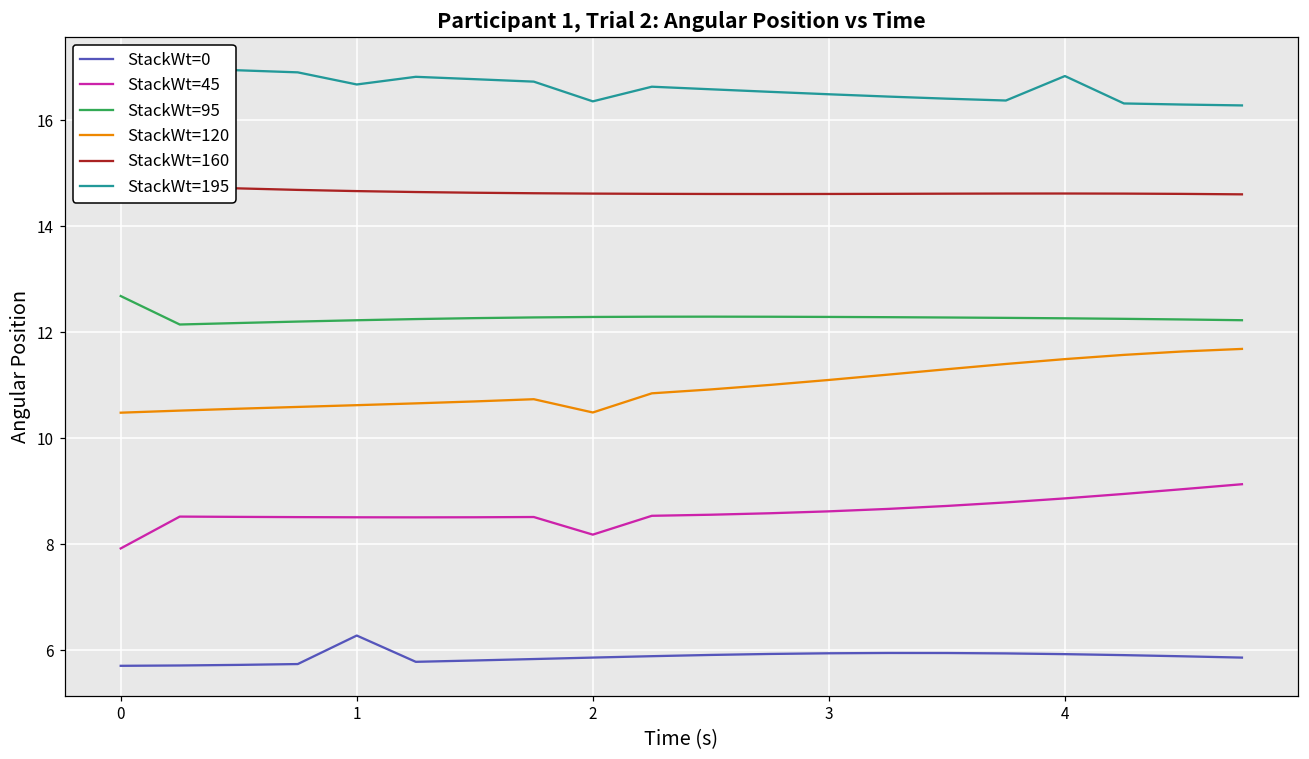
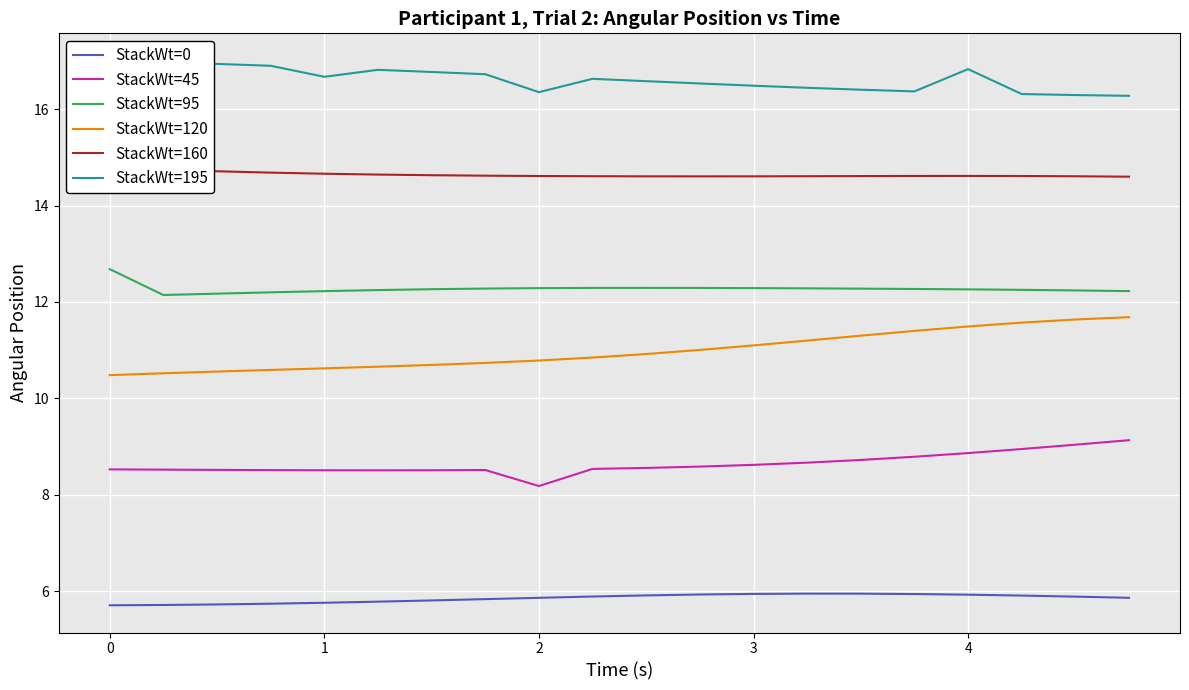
StackWt=45, 0: 7.9 -> 8.5
StackWt=0, 1: 6.3 -> 5.8
StackWt=120, 2: 10.5 -> 10.8
